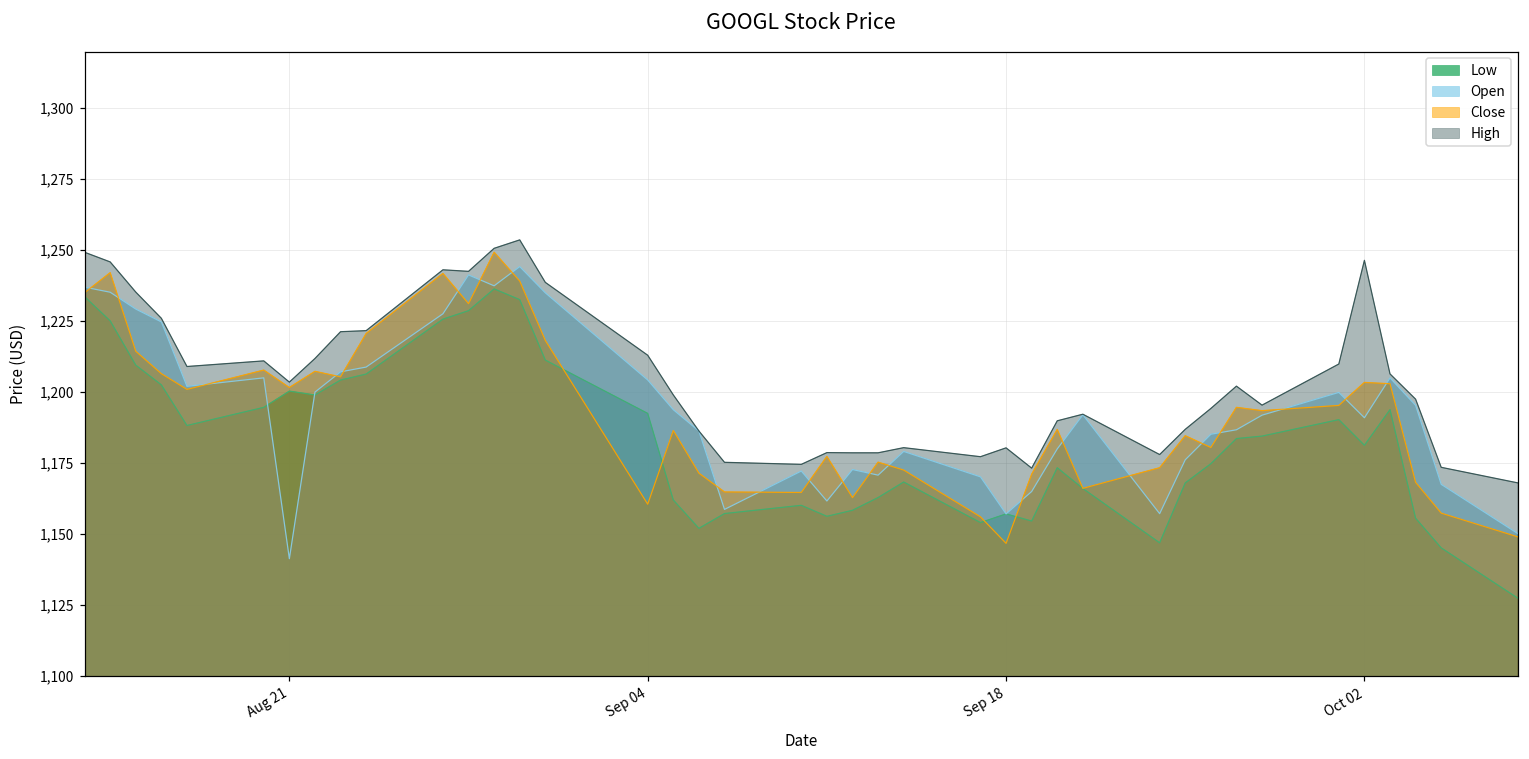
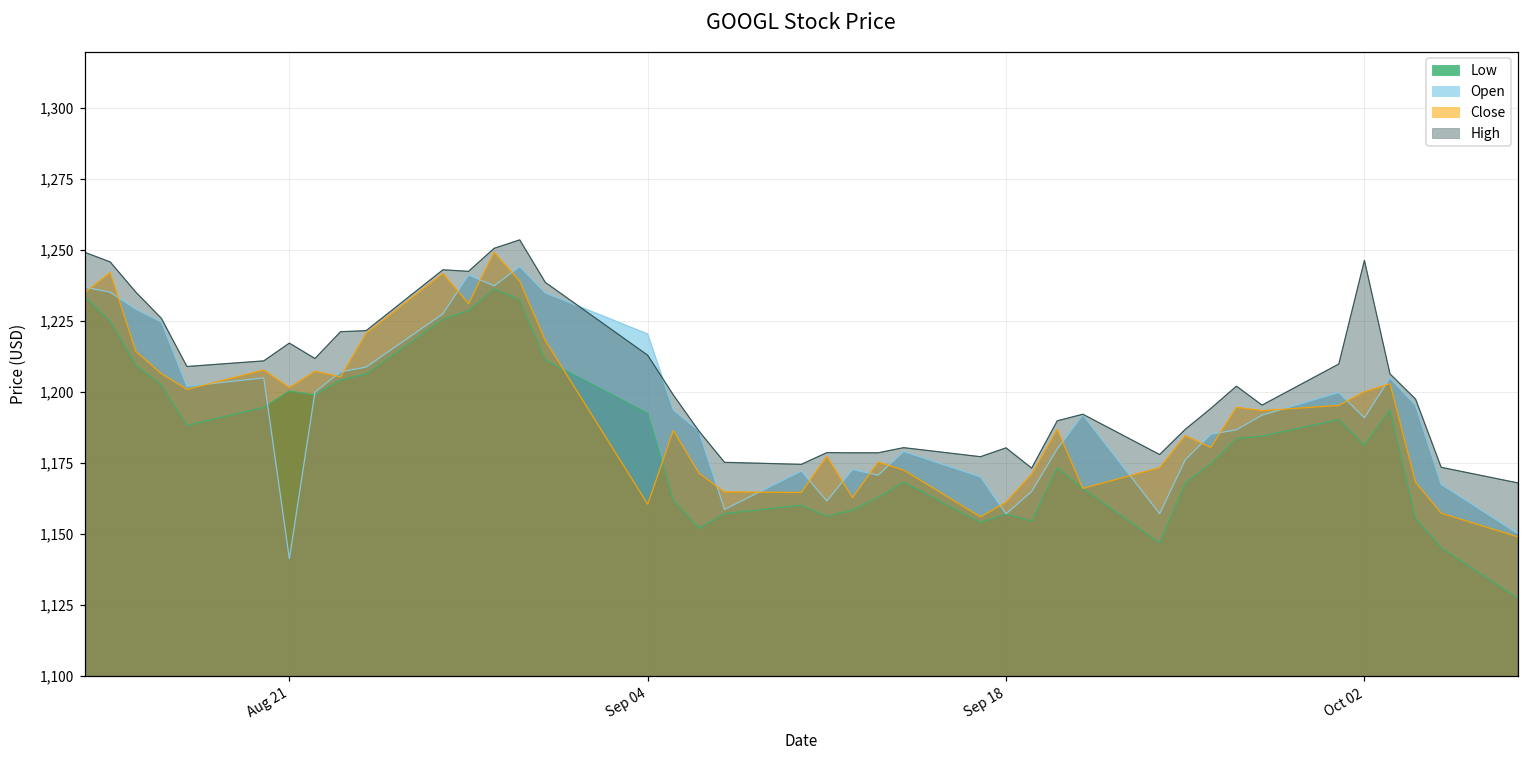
High, Aug 21: 1,204 -> 1,217
Open, Sep 04: 1,204 -> 1,220
Close, Sep 18: 1,147 -> 1,161
Close, Oct 02: 1,203 -> 1,200
